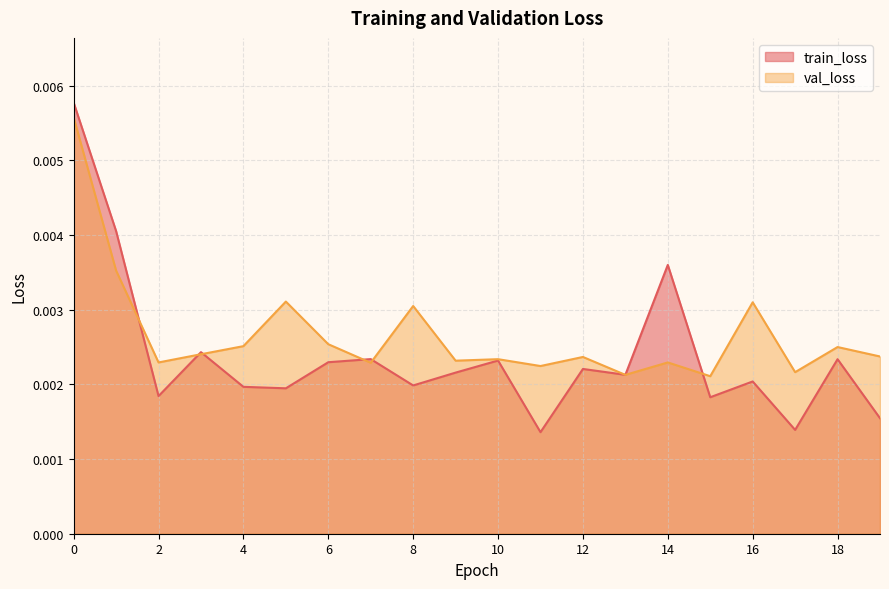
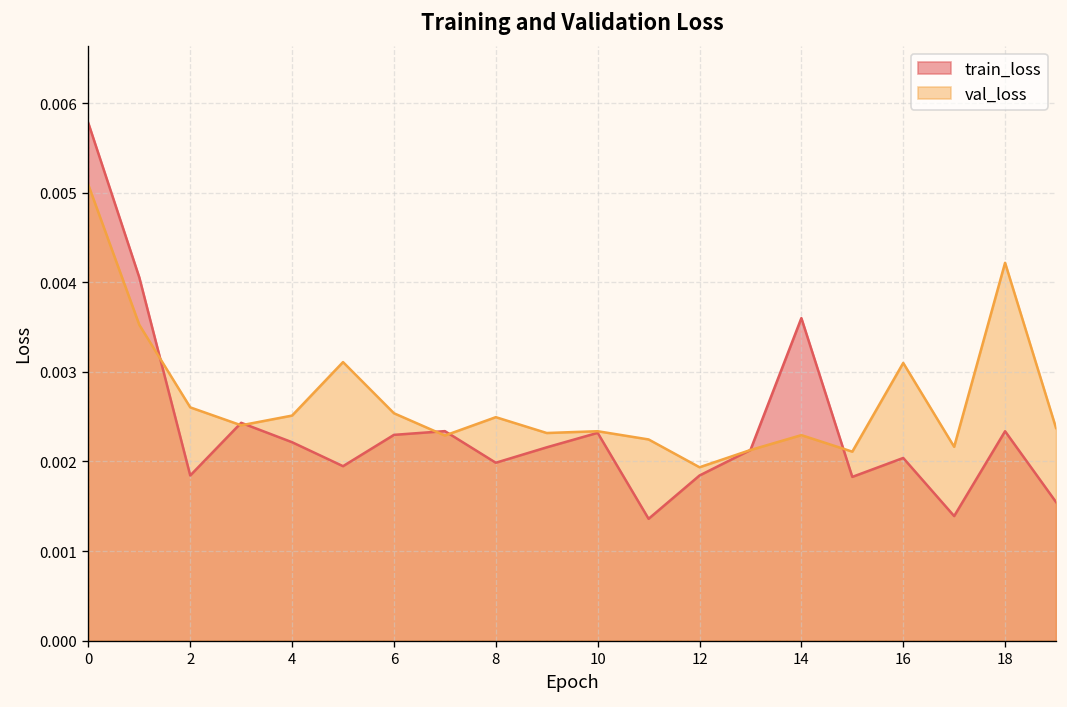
val_loss, 0: 0.0056 -> 0.0051
val_loss, 2: 0.0023 -> 0.0026
train_loss, 4: 0.0020 -> 0.0022
val_loss, 8: 0.0030 -> 0.0025
train_loss, 12: 0.0022 -> 0.0018
val_loss, 12: 0.0024 -> 0.0019
val_loss, 18: 0.0025 -> 0.0042
